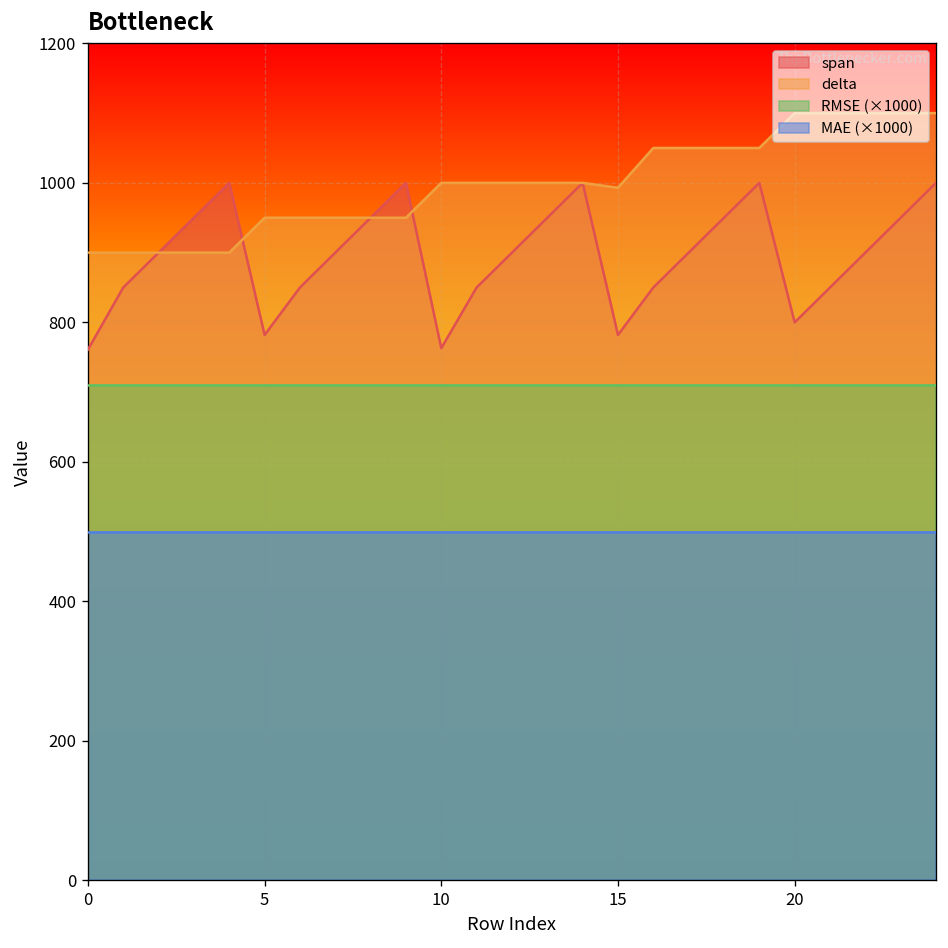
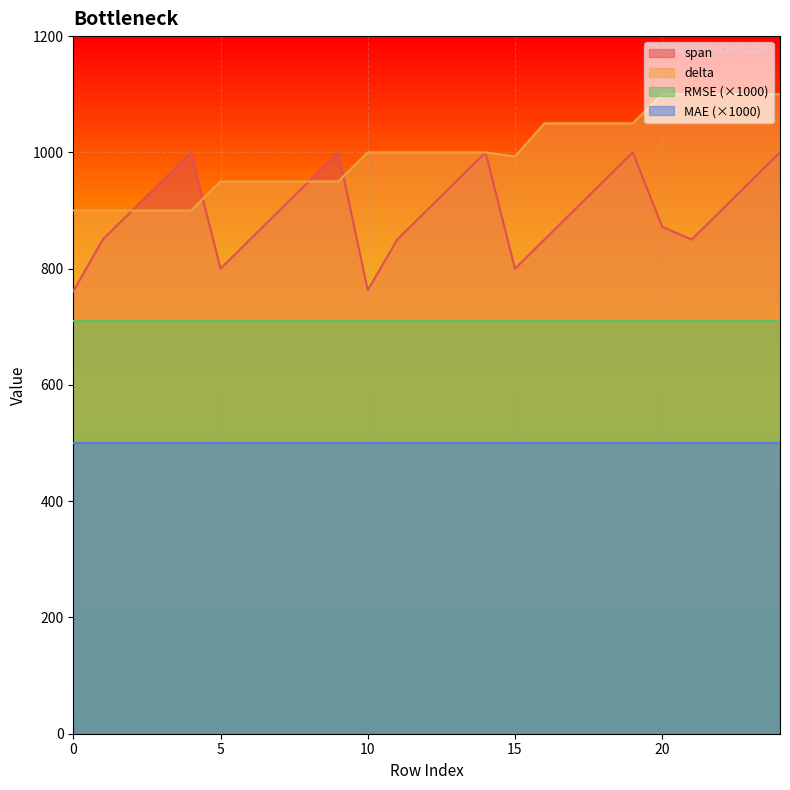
span, 5: 780 -> 800
span, 15: 780 -> 800
span, 20: 800 -> 870
